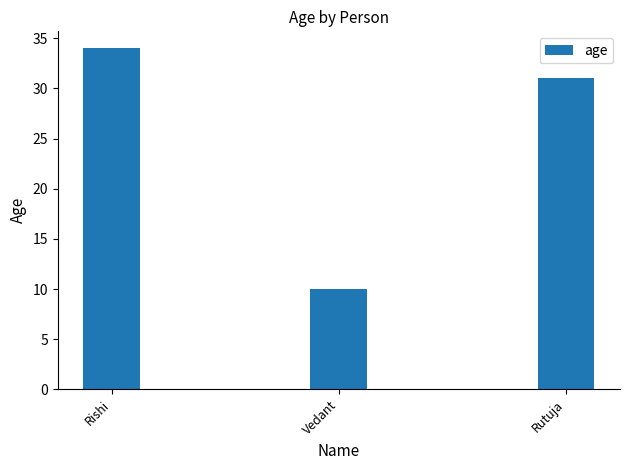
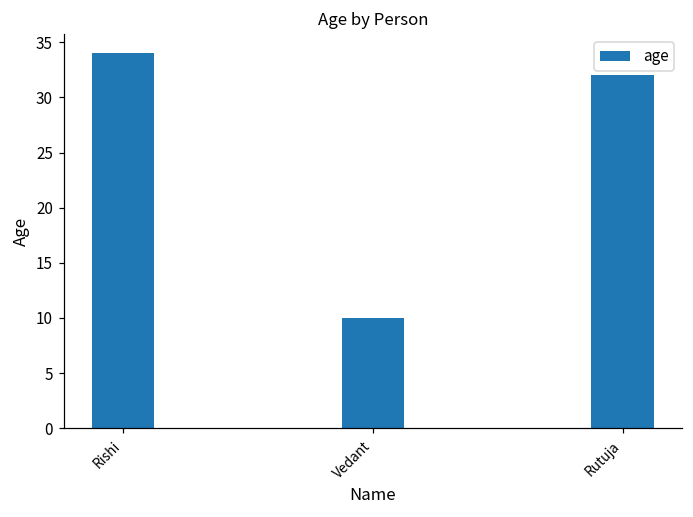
Rutuja: 31 -> 32
